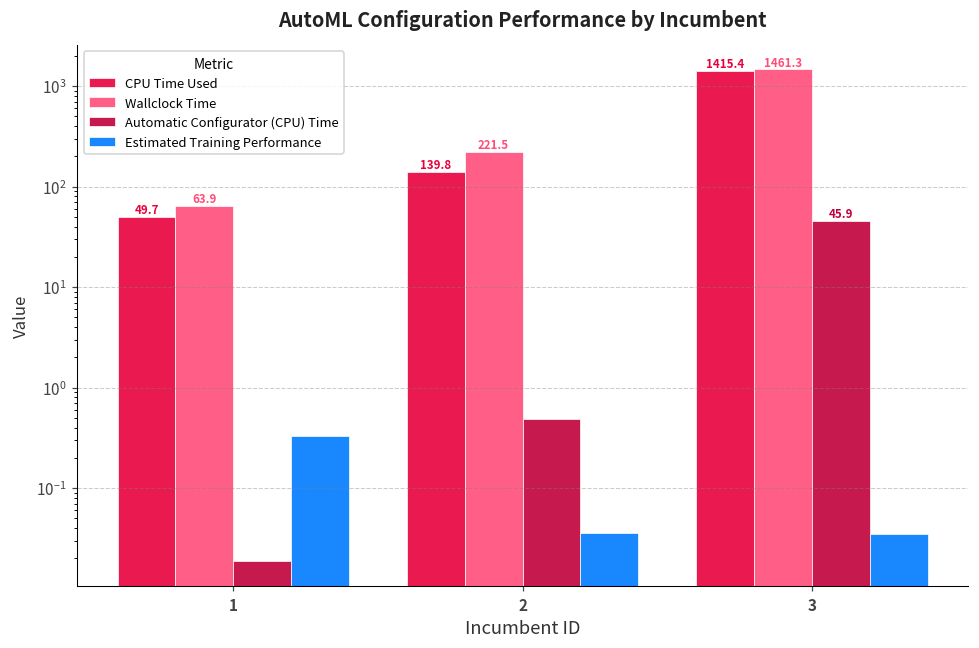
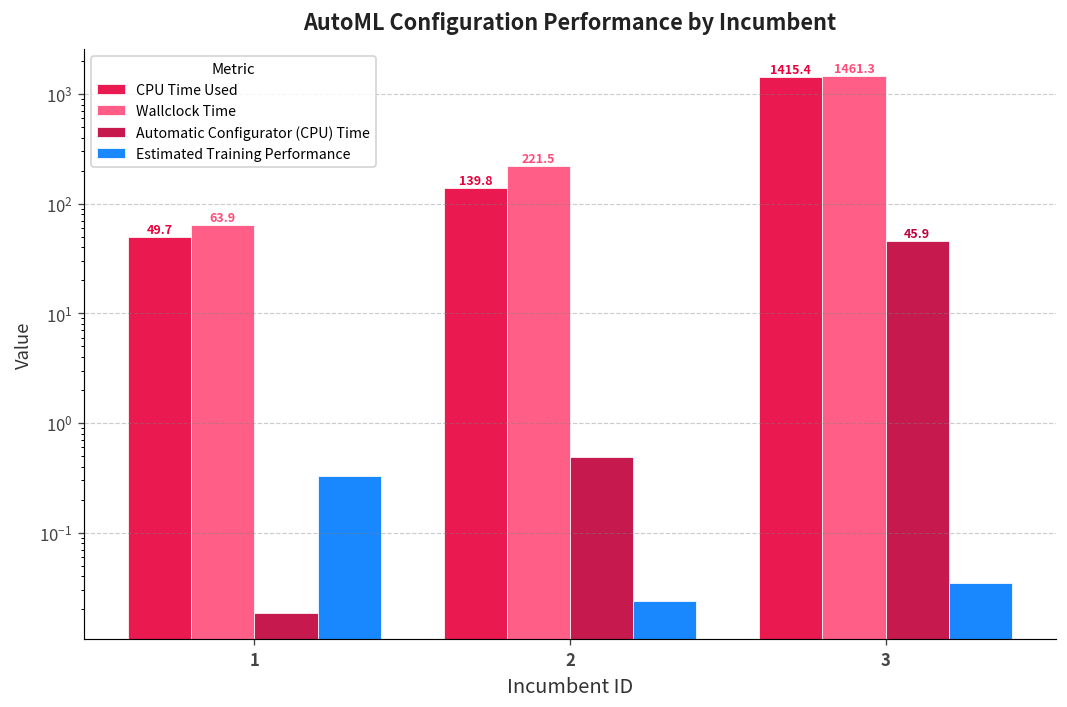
Estimated Training Performance, 2: 0.036 -> 0.024
